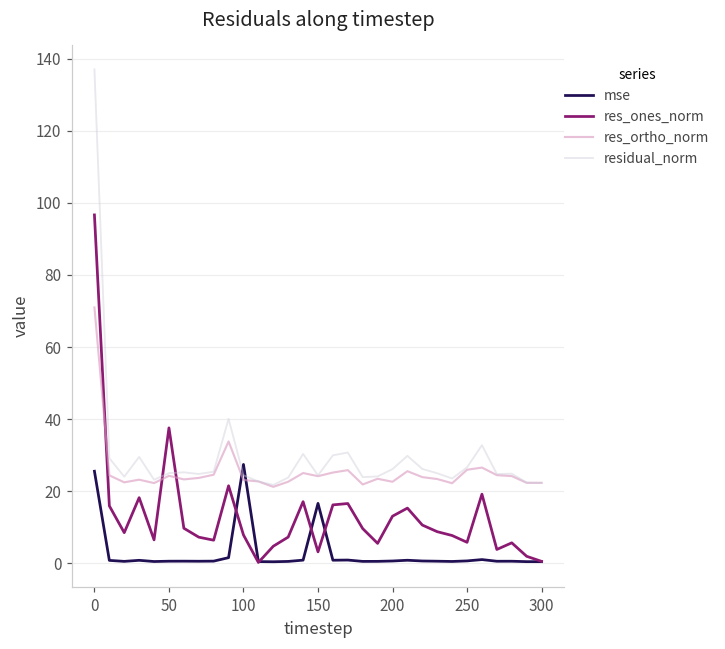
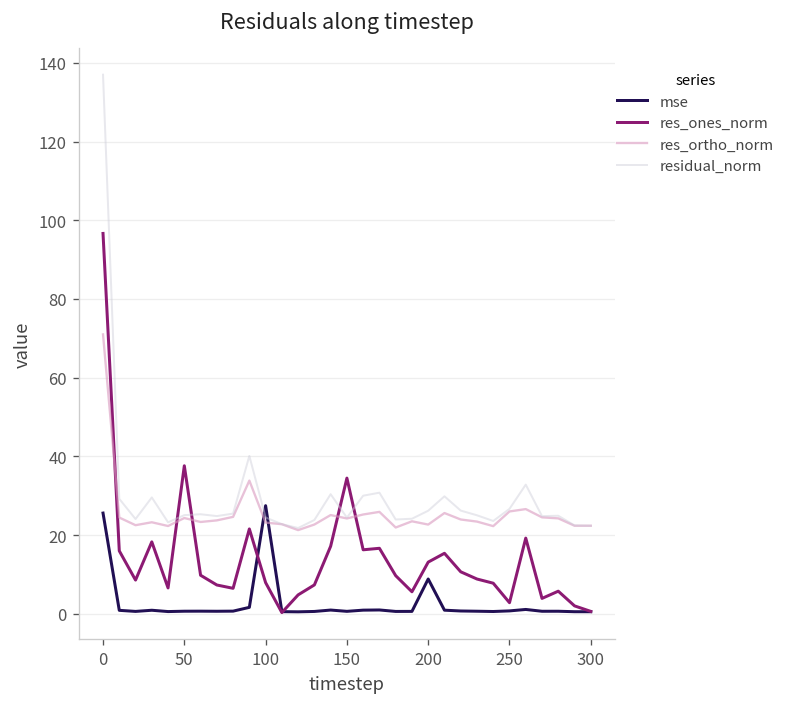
mse, 150: 17 -> 1
res_ones_norm, 150: 3 -> 34
mse, 200: 1 -> 9
res_ones_norm, 250: 6 -> 3
